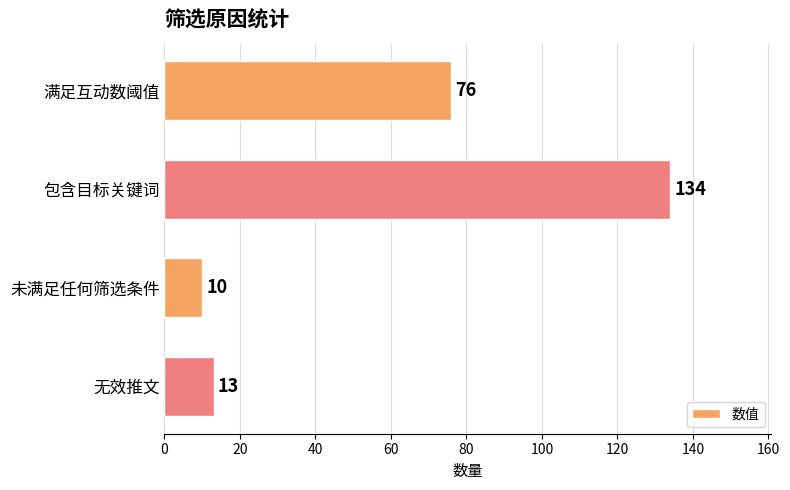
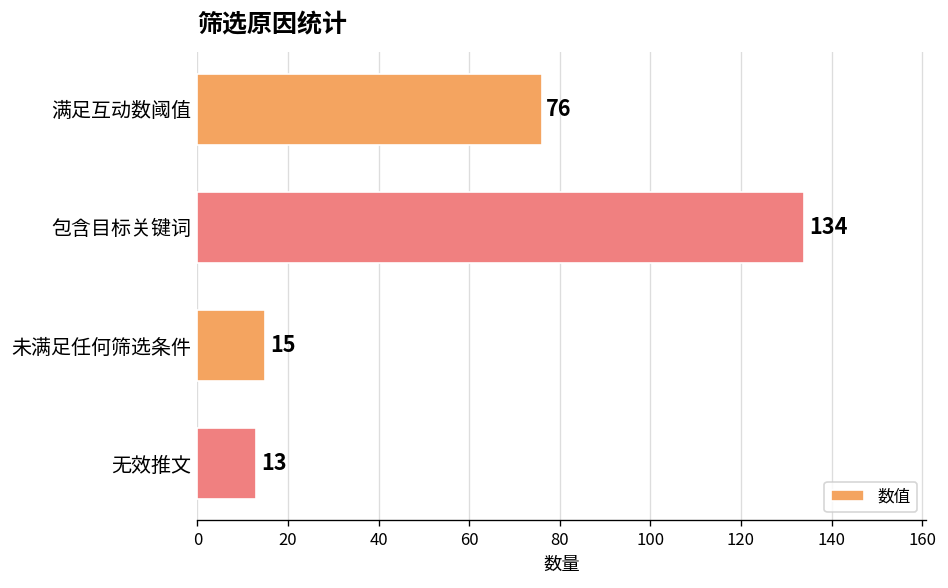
未满足任何筛选条件: 10 -> 15
